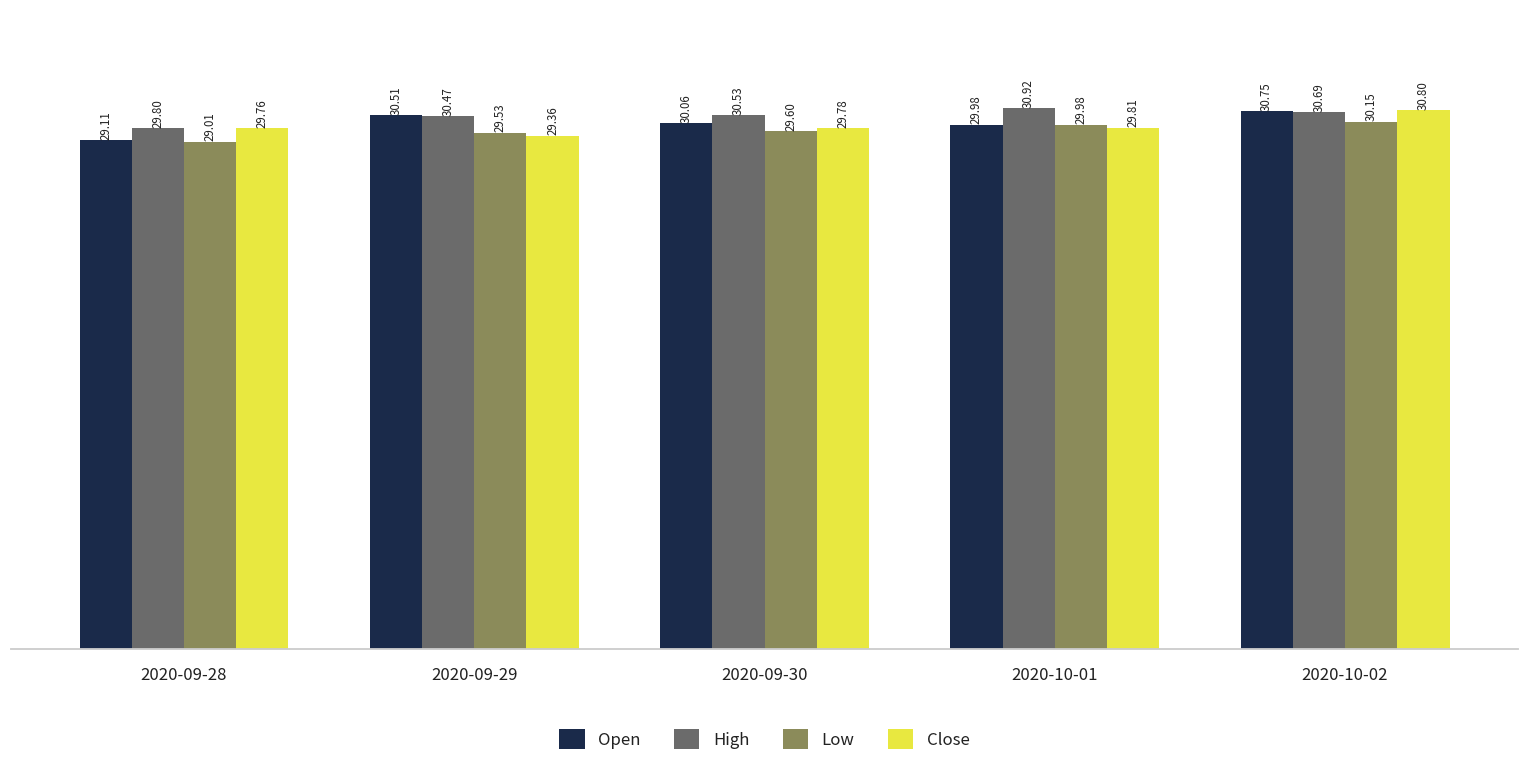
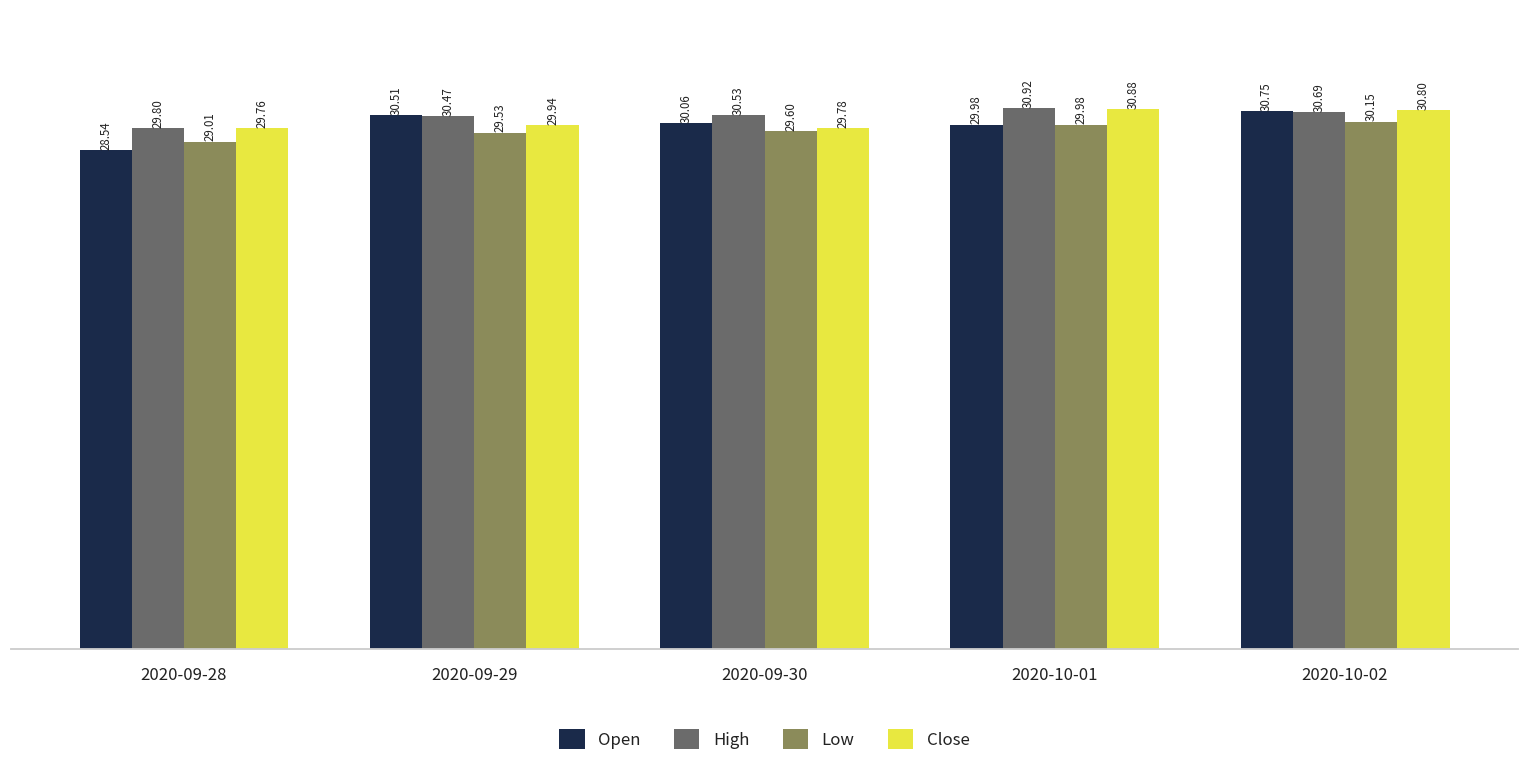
Open, 2020-09-28: 29.11 -> 28.54
Close, 2020-09-29: 29.36 -> 29.94
Close, 2020-10-01: 29.81 -> 30.88
